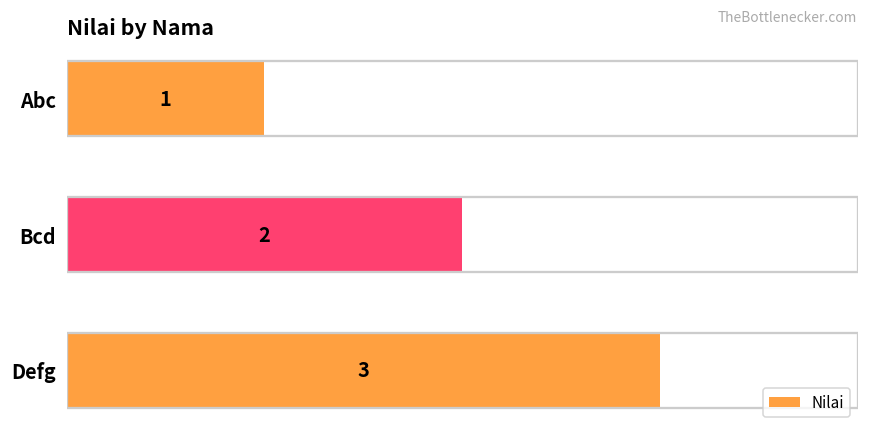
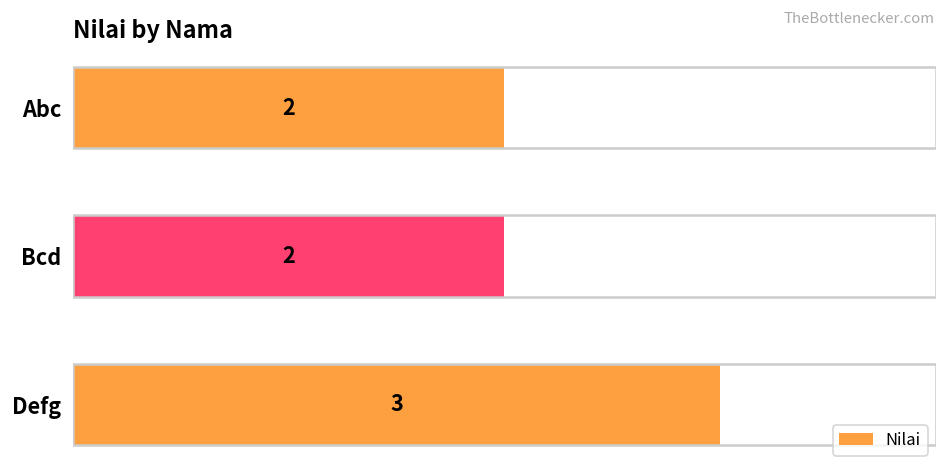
Abc: 1 -> 2
